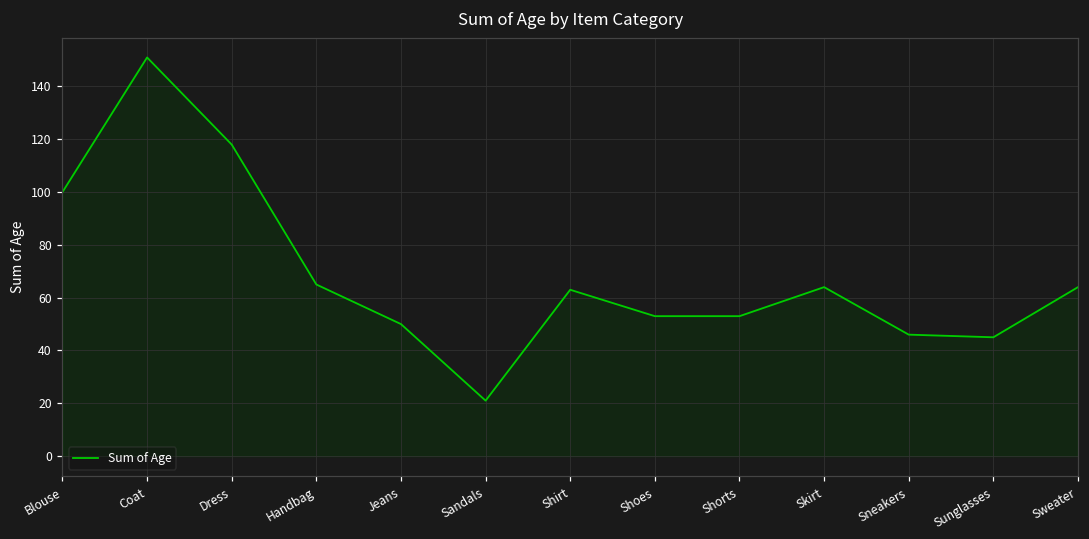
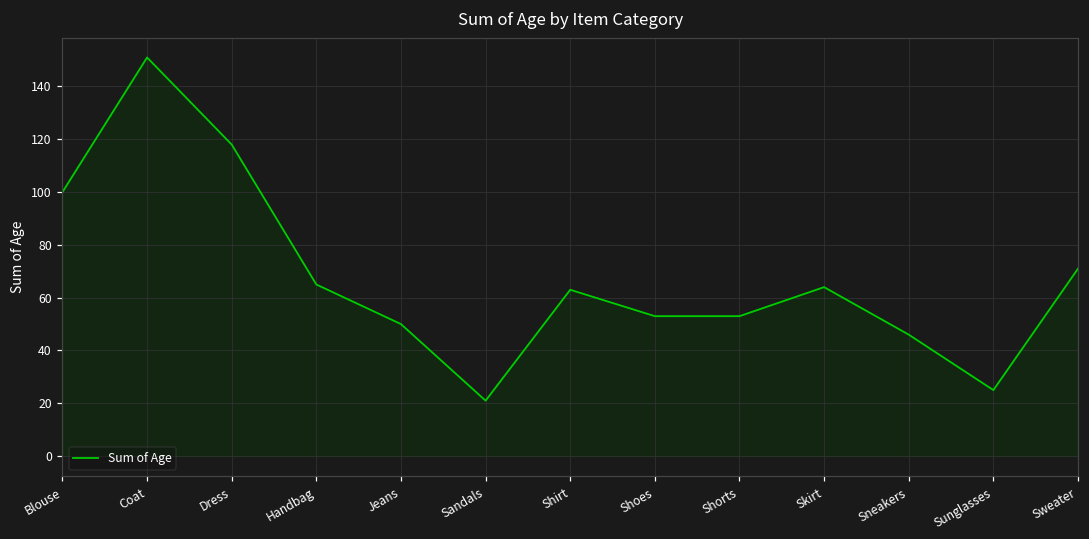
Sunglasses: 45 -> 25
Sweater: 64 -> 71
